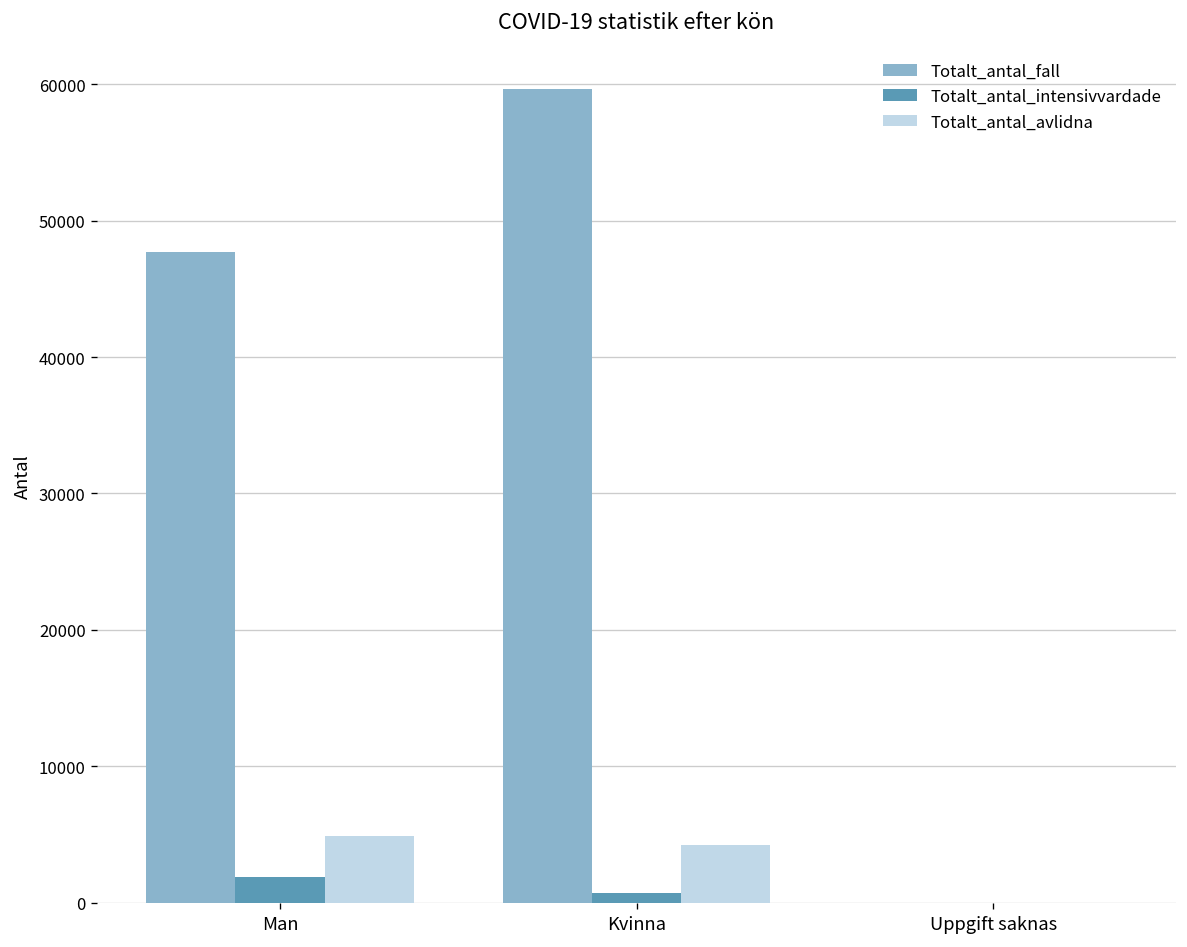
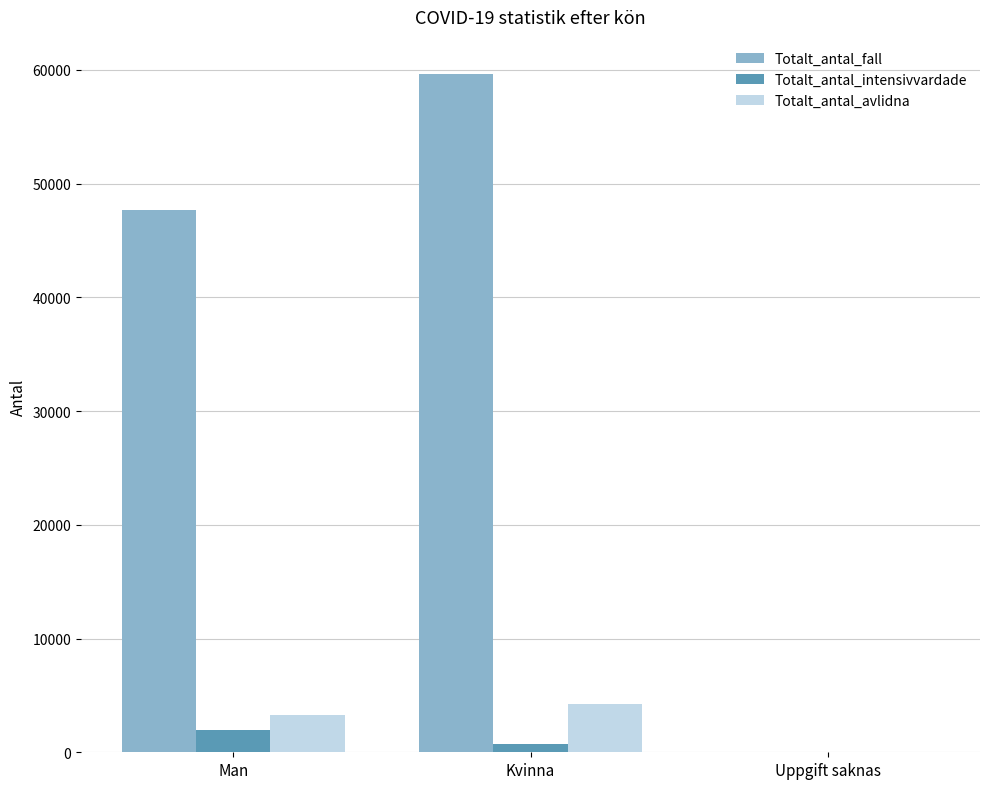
Totalt_antal_avlidna, Man: 4900 -> 3300
